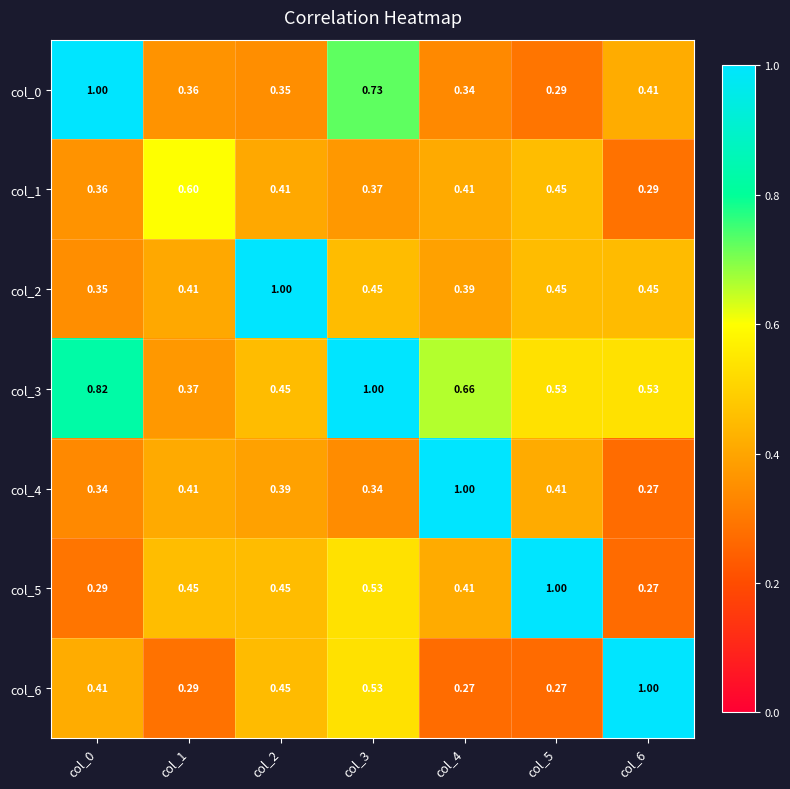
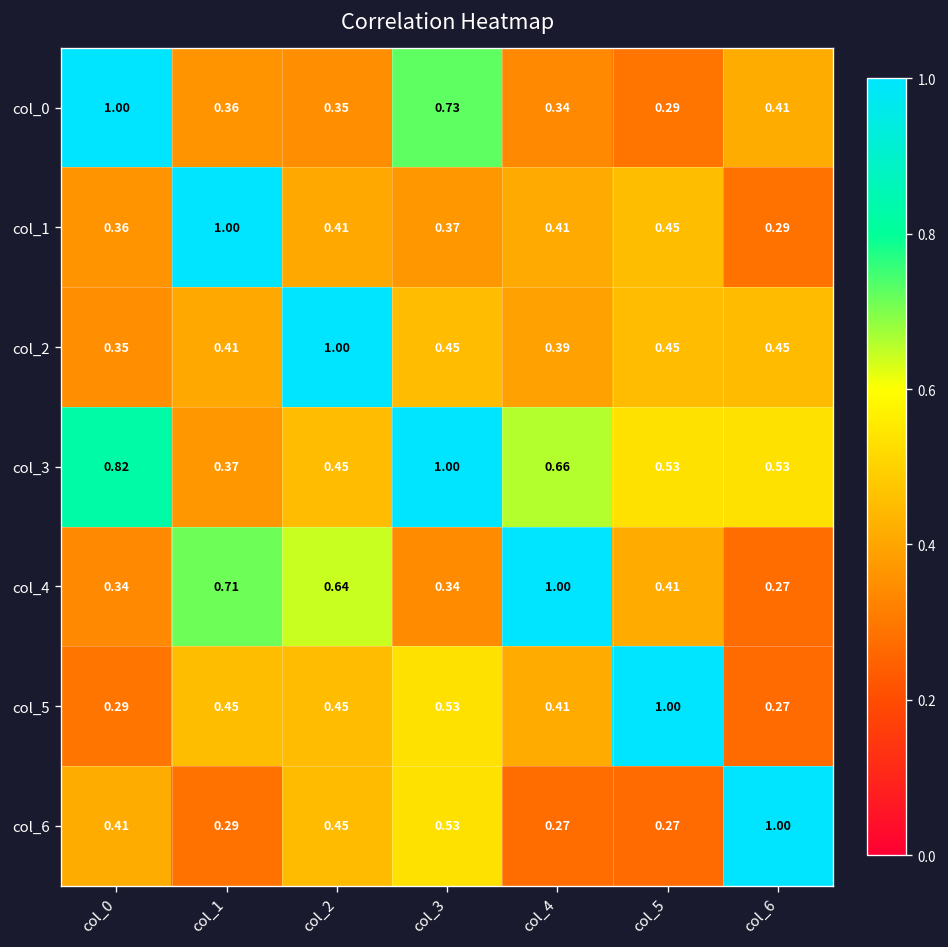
col_1, col_1: 0.60 -> 1.00
col_4, col_1: 0.41 -> 0.71
col_4, col_2: 0.39 -> 0.64
